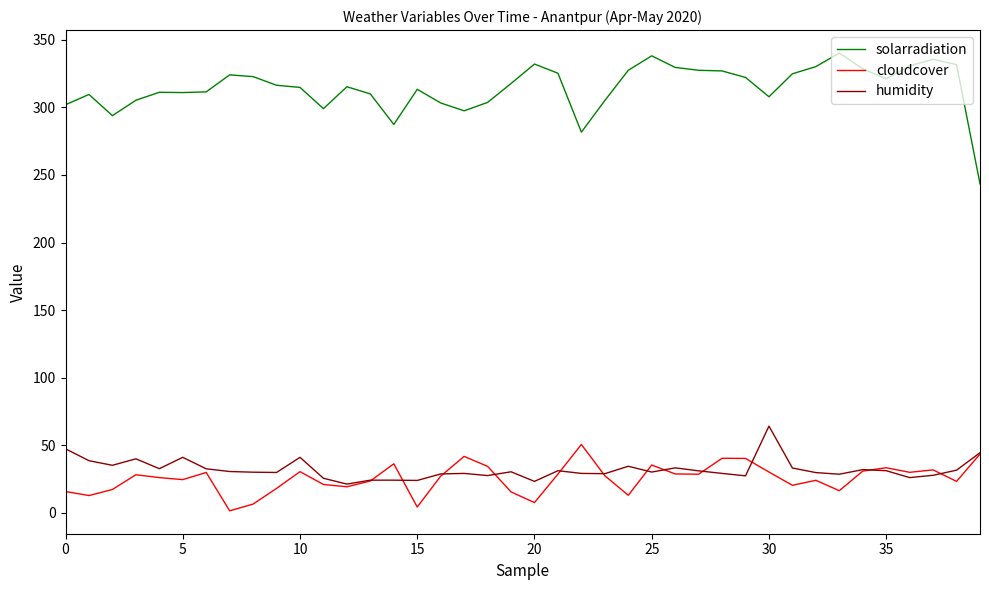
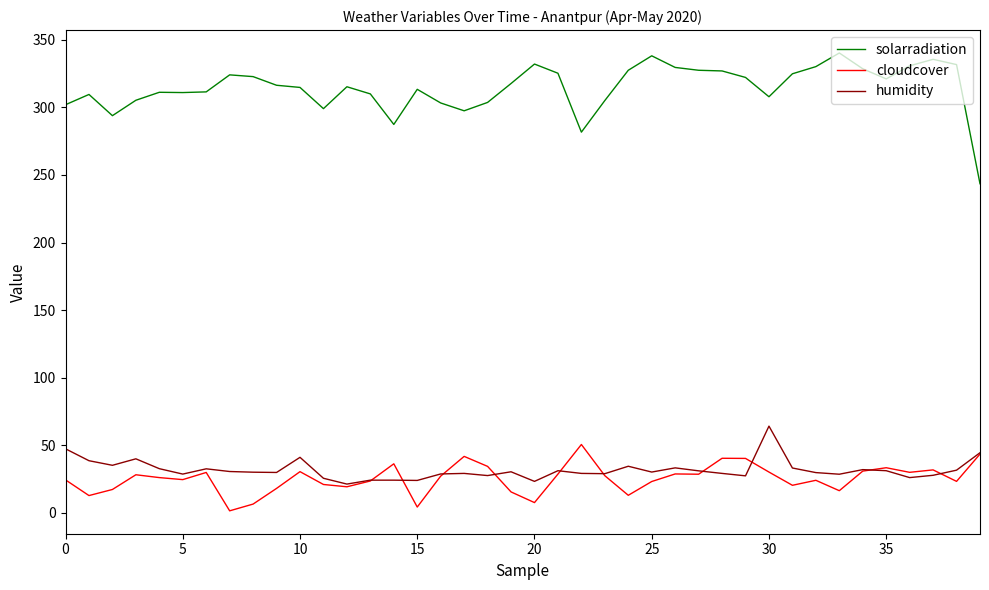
cloudcover, 0: 16 -> 24
humidity, 5: 41 -> 29
cloudcover, 25: 35 -> 23
